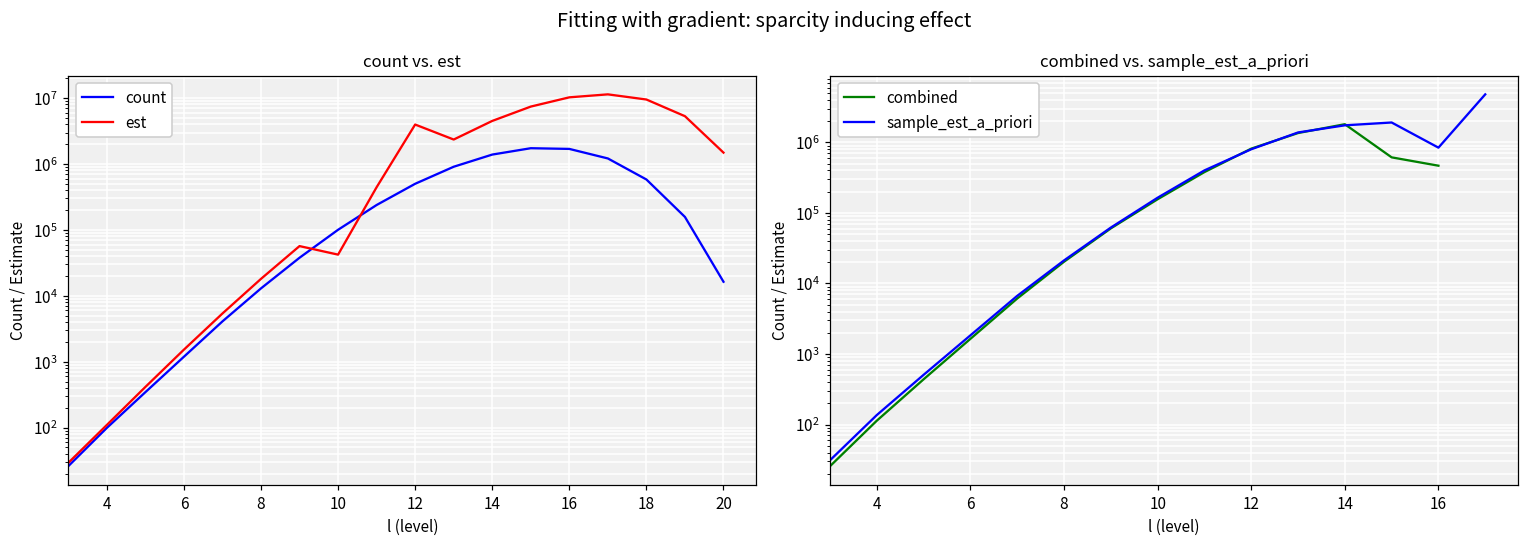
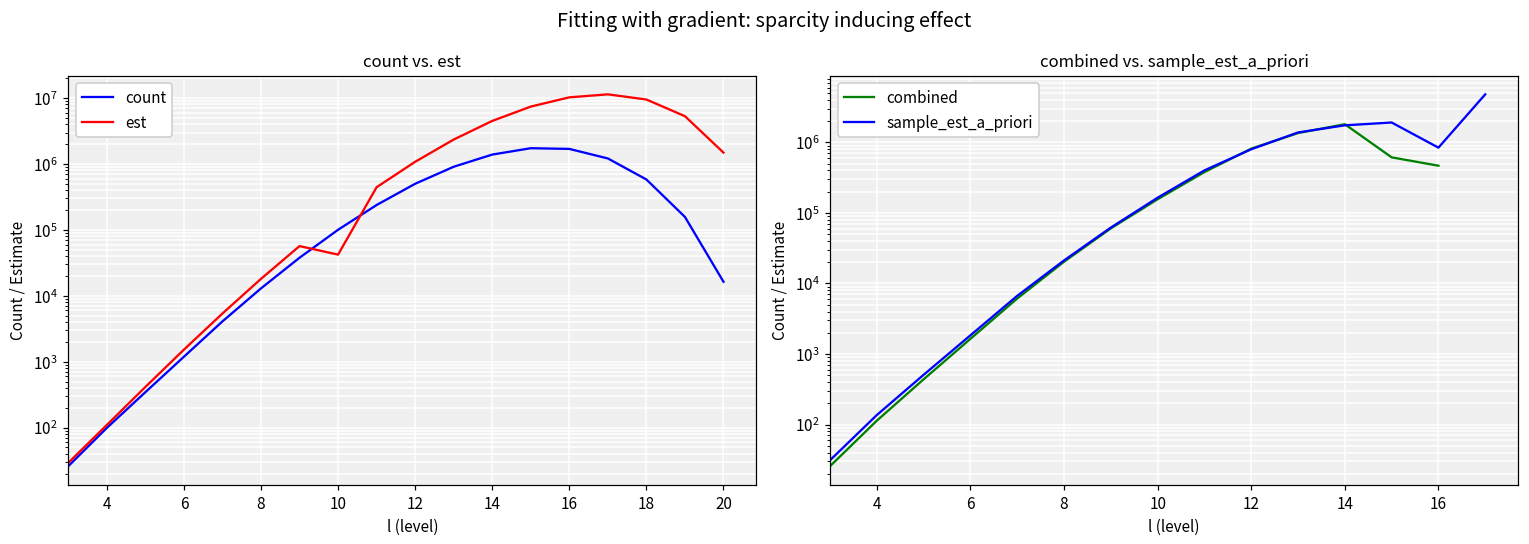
count vs. est, est, 12: 4000000 -> 1100000
